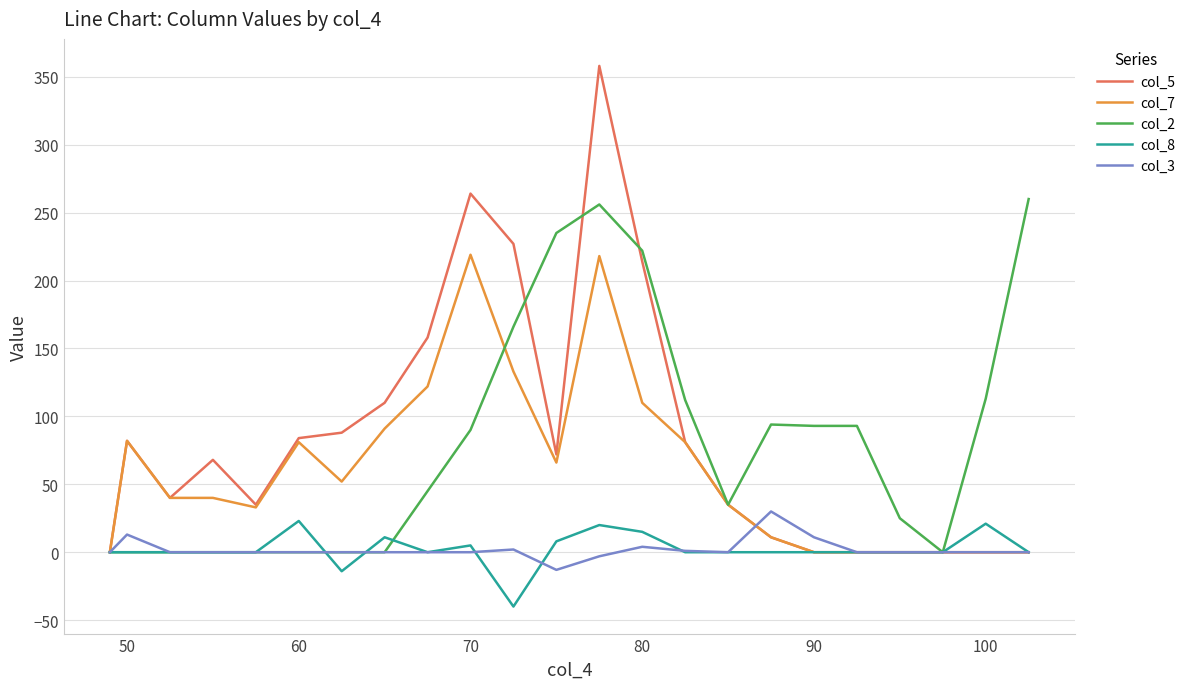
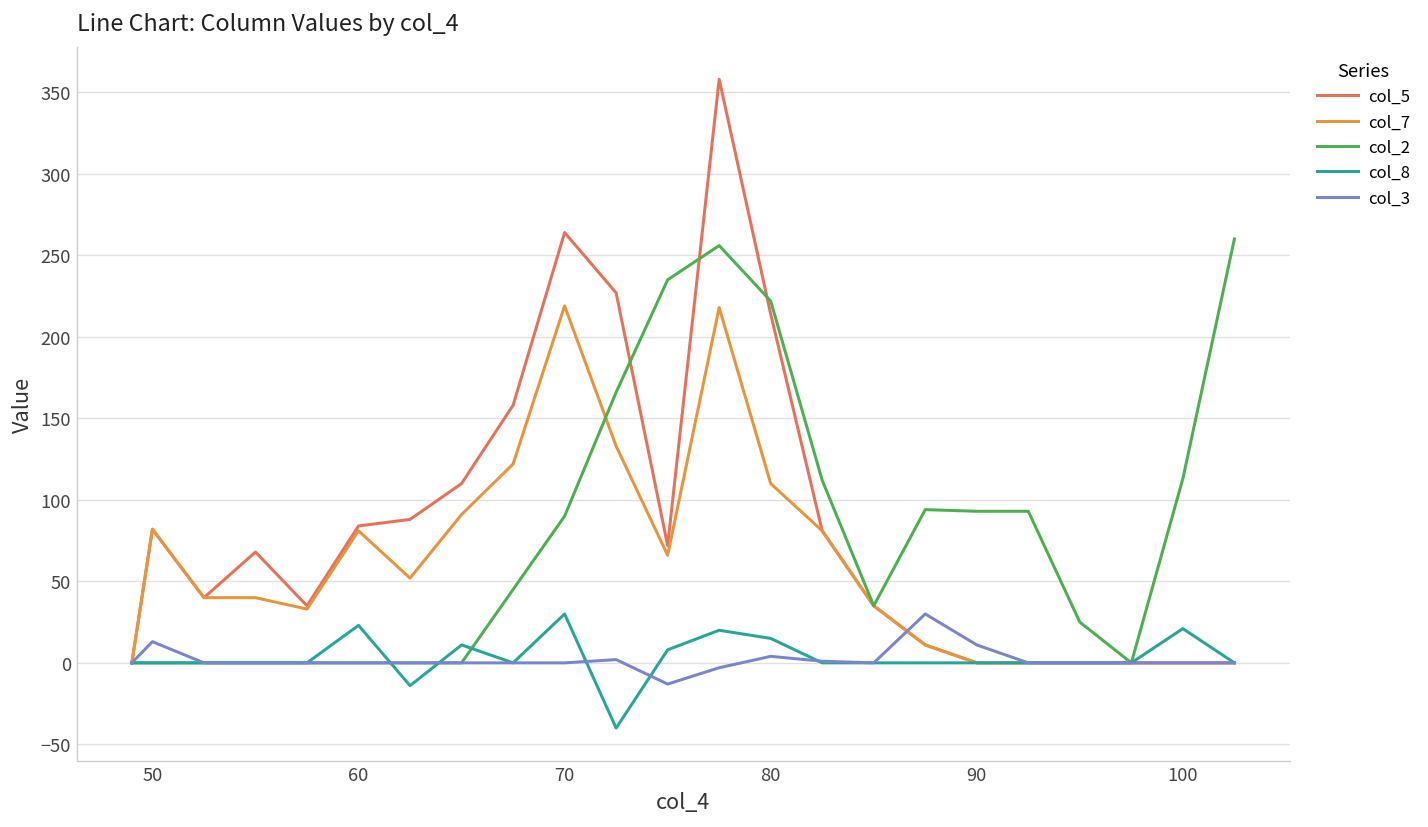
col_8, 70: 5 -> 30
